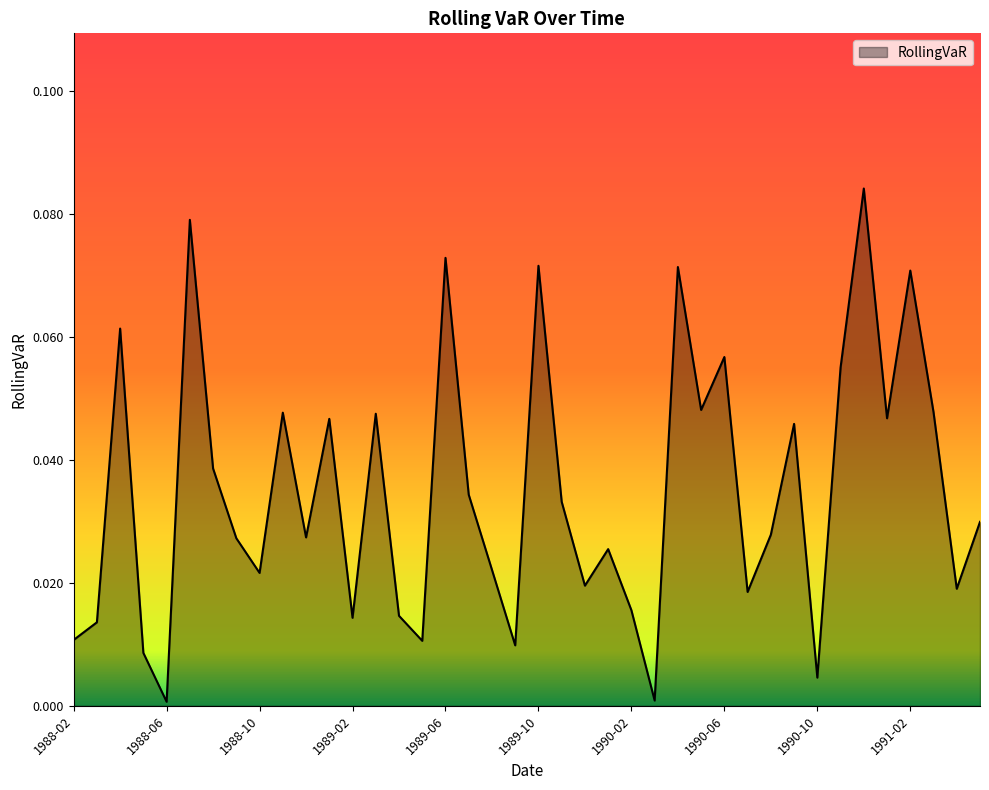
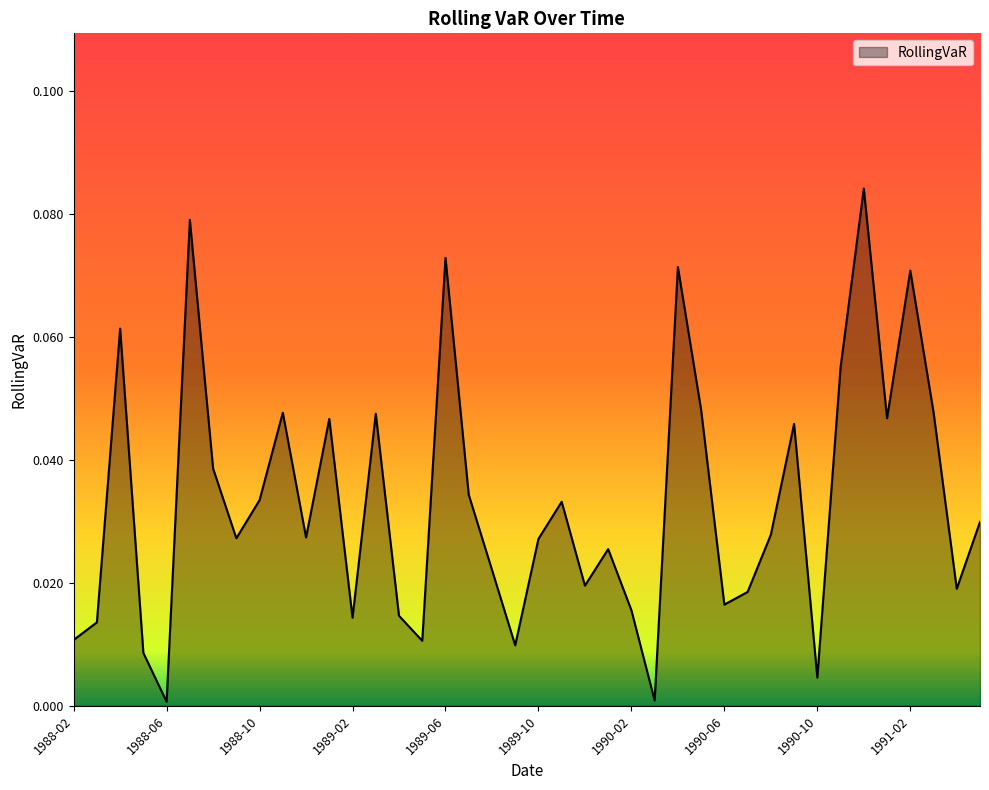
1988-10: 0.022 -> 0.033
1989-10: 0.072 -> 0.027
1990-06: 0.057 -> 0.016
